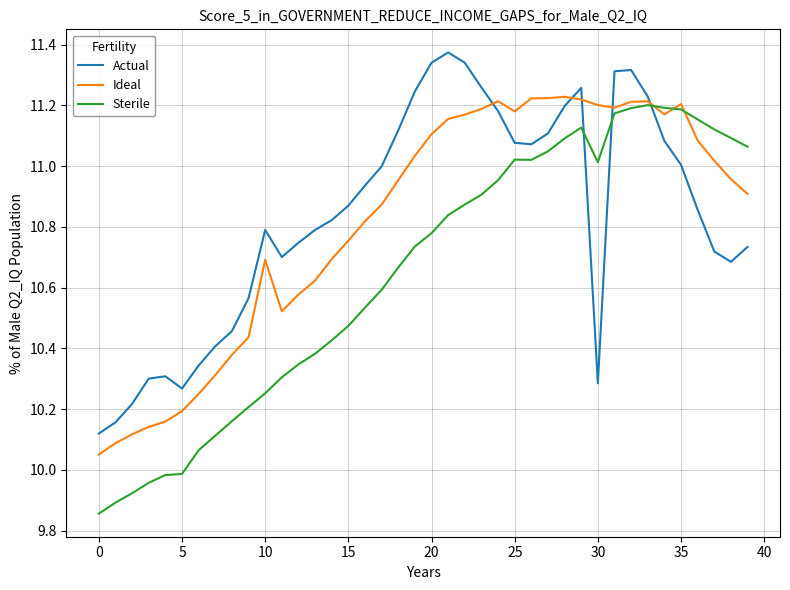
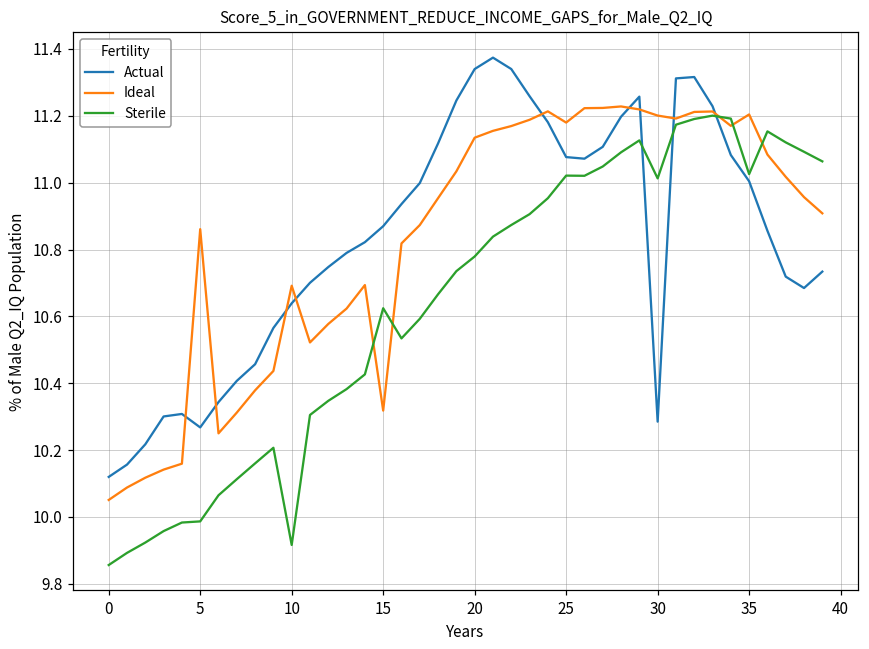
Ideal, 5: 10.19 -> 10.86
Actual, 10: 10.79 -> 10.64
Sterile, 10: 10.25 -> 9.92
Ideal, 15: 10.75 -> 10.32
Sterile, 15: 10.47 -> 10.62
Ideal, 20: 11.10 -> 11.13
Sterile, 35: 11.19 -> 11.03
